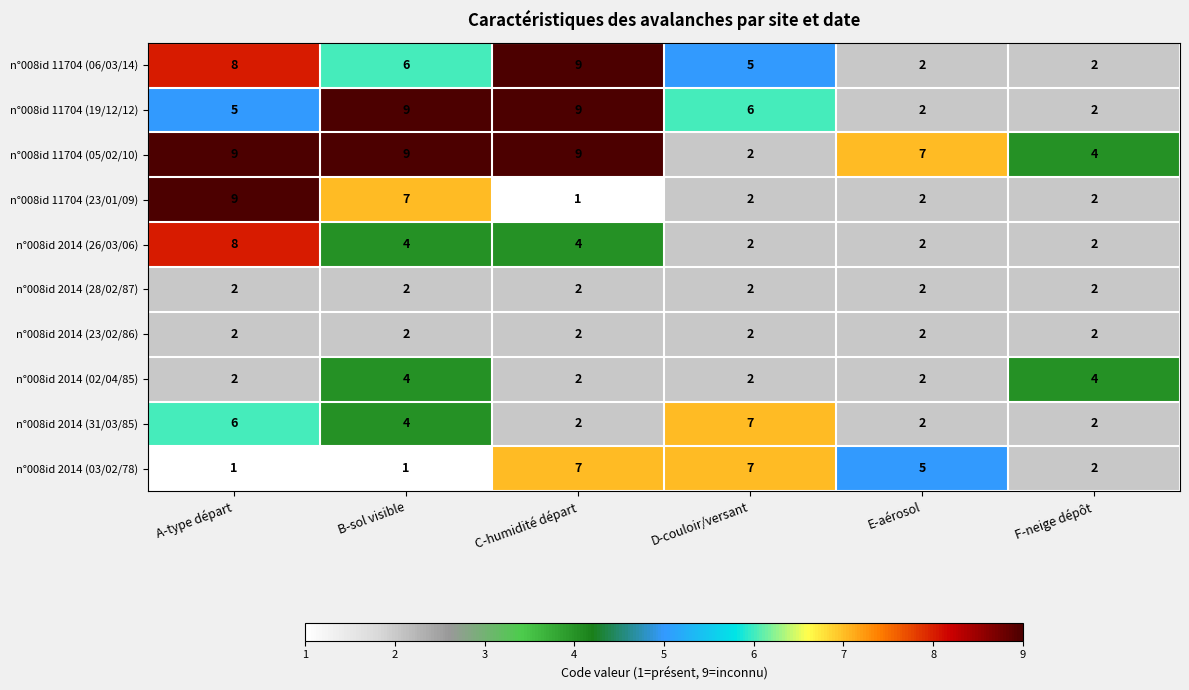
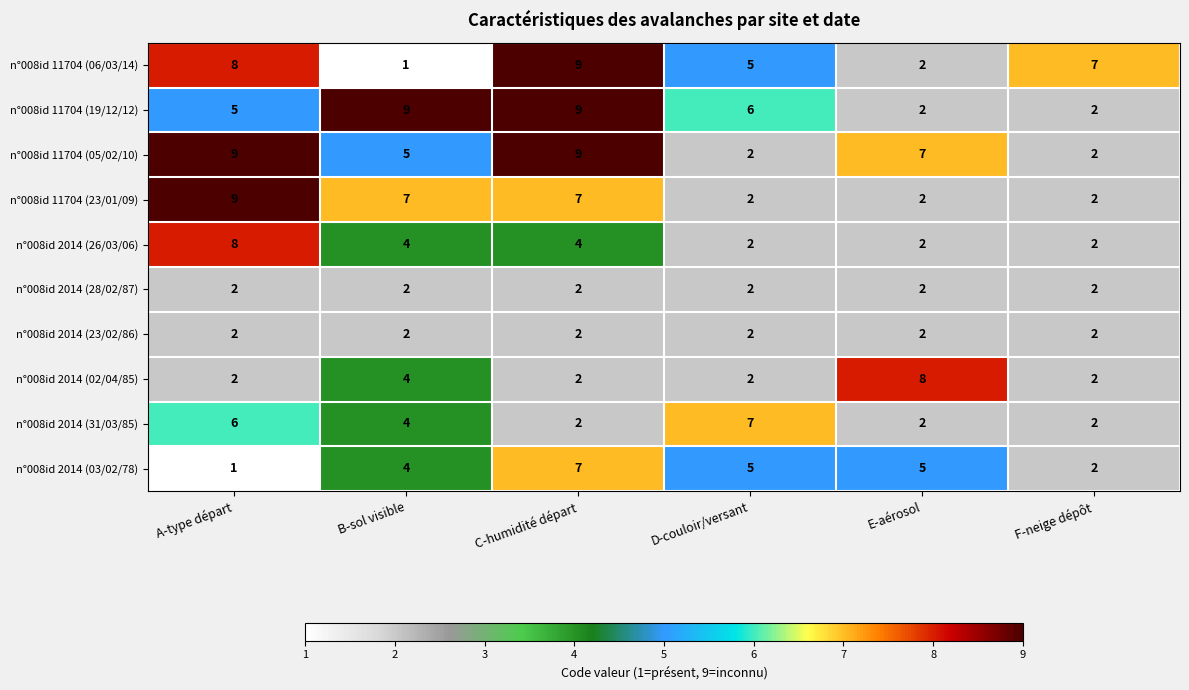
n°008id 11704 (06/03/14), B-sol visible: 6 -> 1
n°008id 11704 (06/03/14), F-neige dépôt: 2 -> 7
n°008id 11704 (05/02/10), B-sol visible: 9 -> 5
n°008id 11704 (05/02/10), F-neige dépôt: 4 -> 2
n°008id 11704 (23/01/09), C-humidité départ: 1 -> 7
n°008id 2014 (02/04/85), E-aérosol: 2 -> 8
n°008id 2014 (02/04/85), F-neige dépôt: 4 -> 2
n°008id 2014 (03/02/78), B-sol visible: 1 -> 4
n°008id 2014 (03/02/78), D-couloir/versant: 7 -> 5
